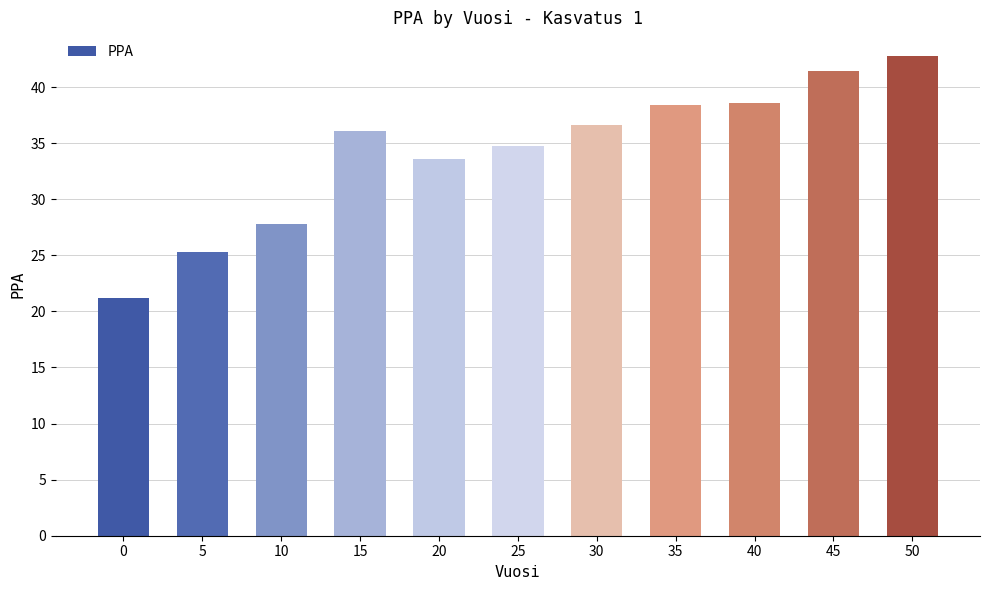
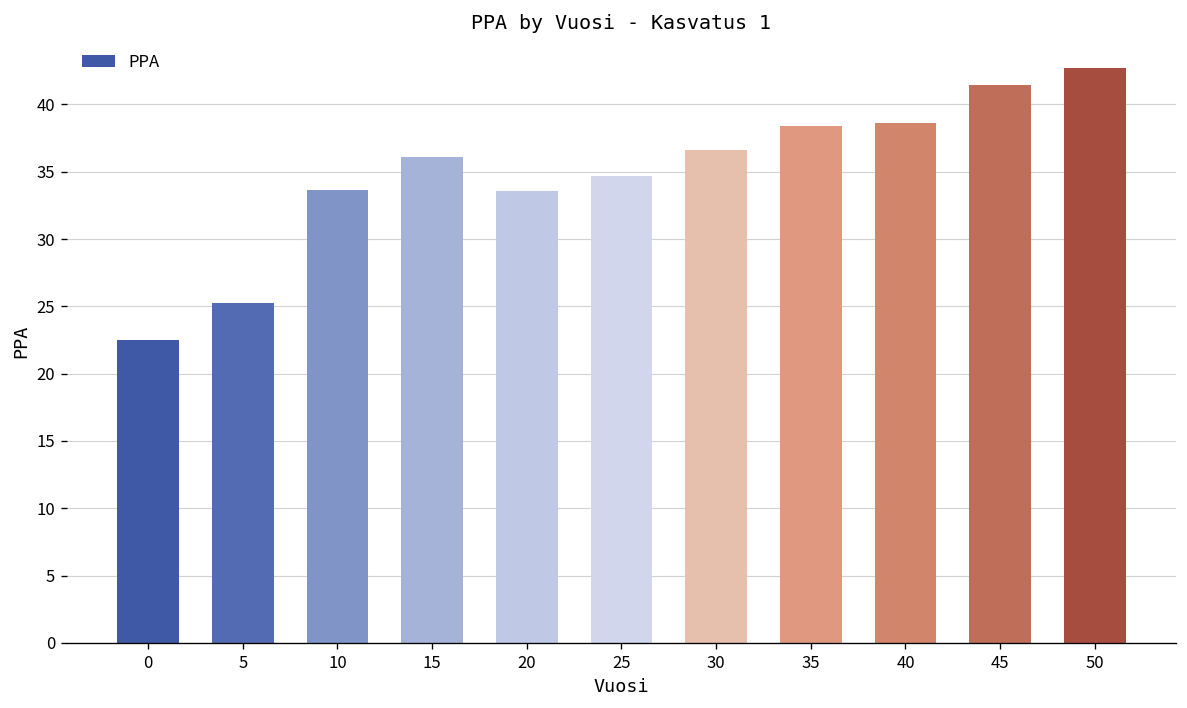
0: 21.2 -> 22.5
10: 27.8 -> 33.7
